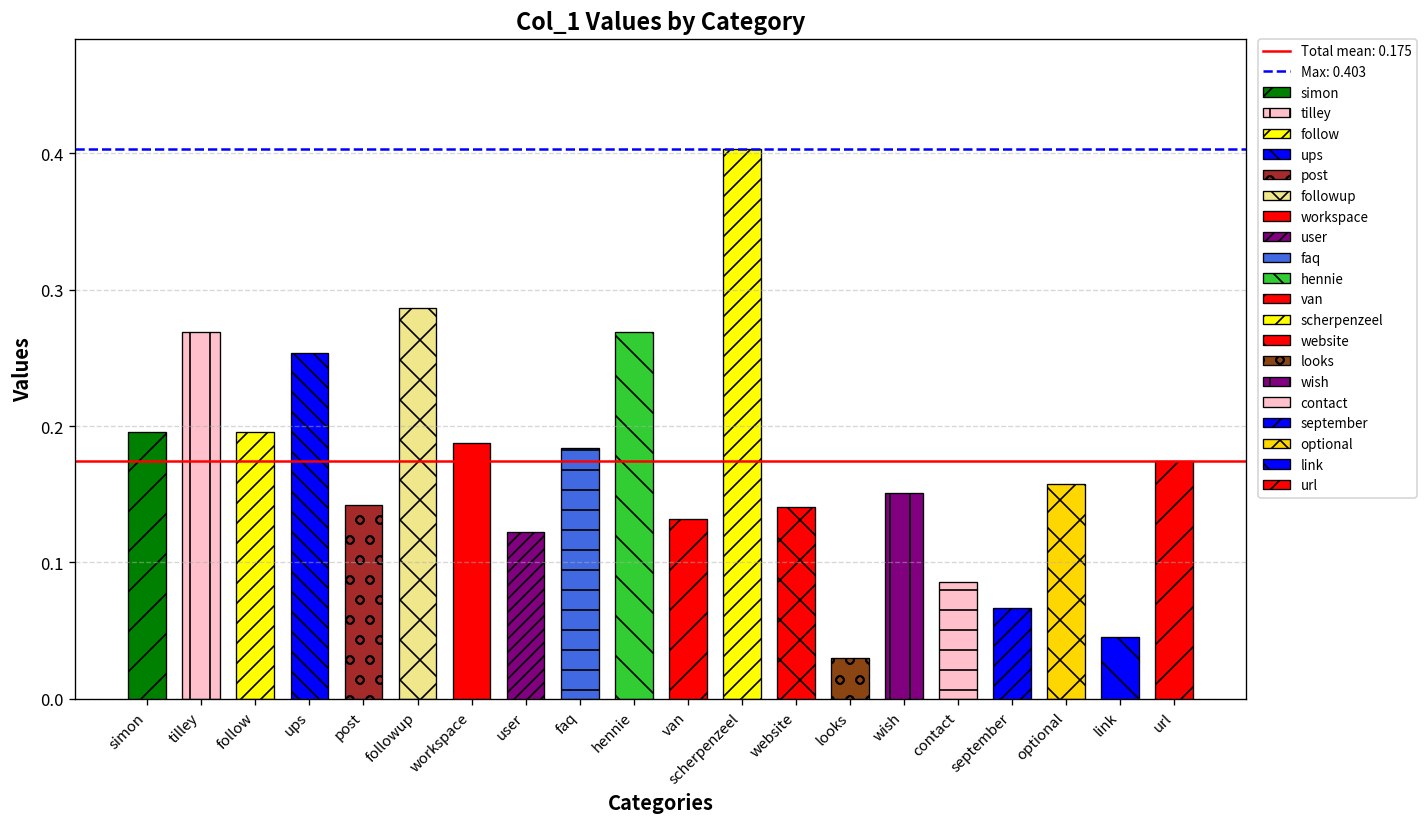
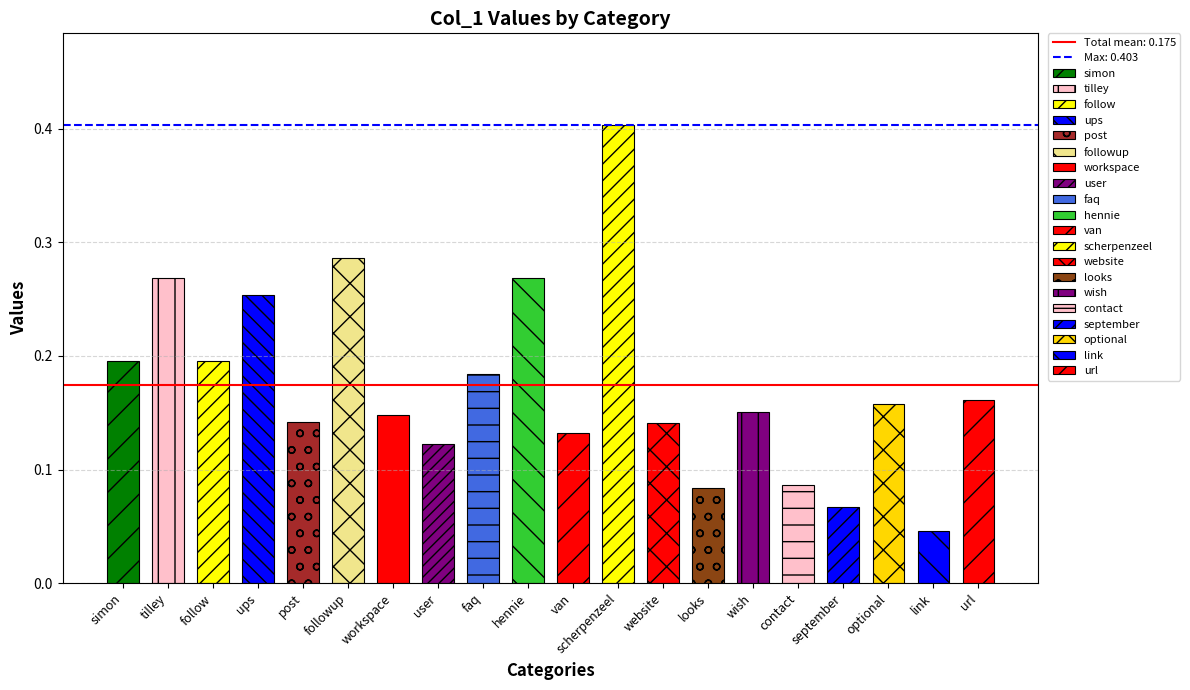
workspace: 0.188 -> 0.148
looks: 0.030 -> 0.084
url: 0.174 -> 0.161
